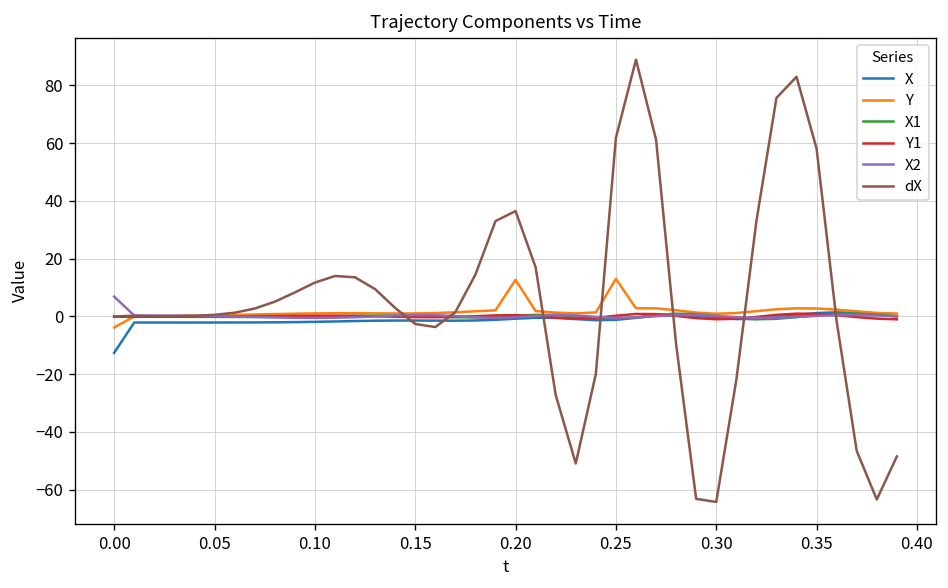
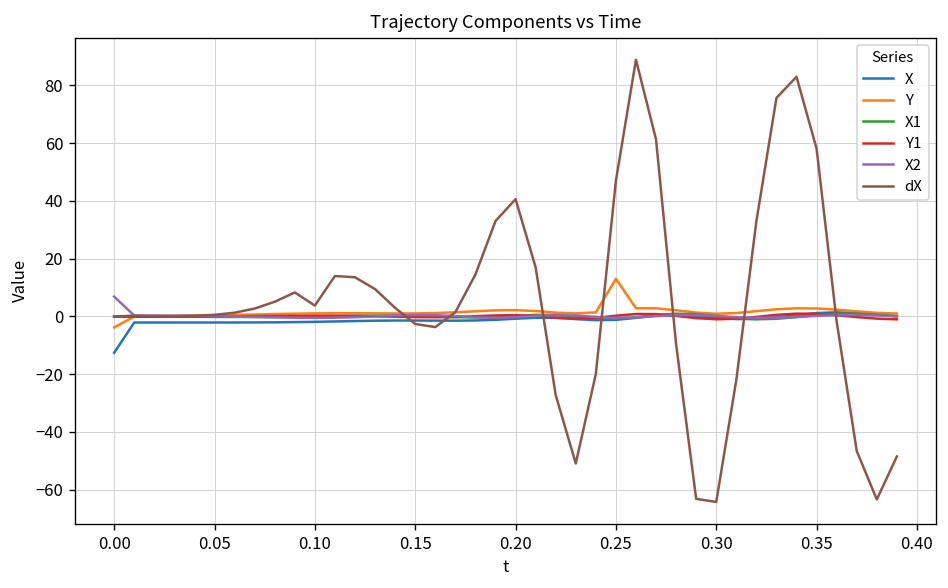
dX, 0.10: 12 -> 4
Y, 0.20: 13 -> 2
dX, 0.20: 36 -> 41
dX, 0.25: 62 -> 47
